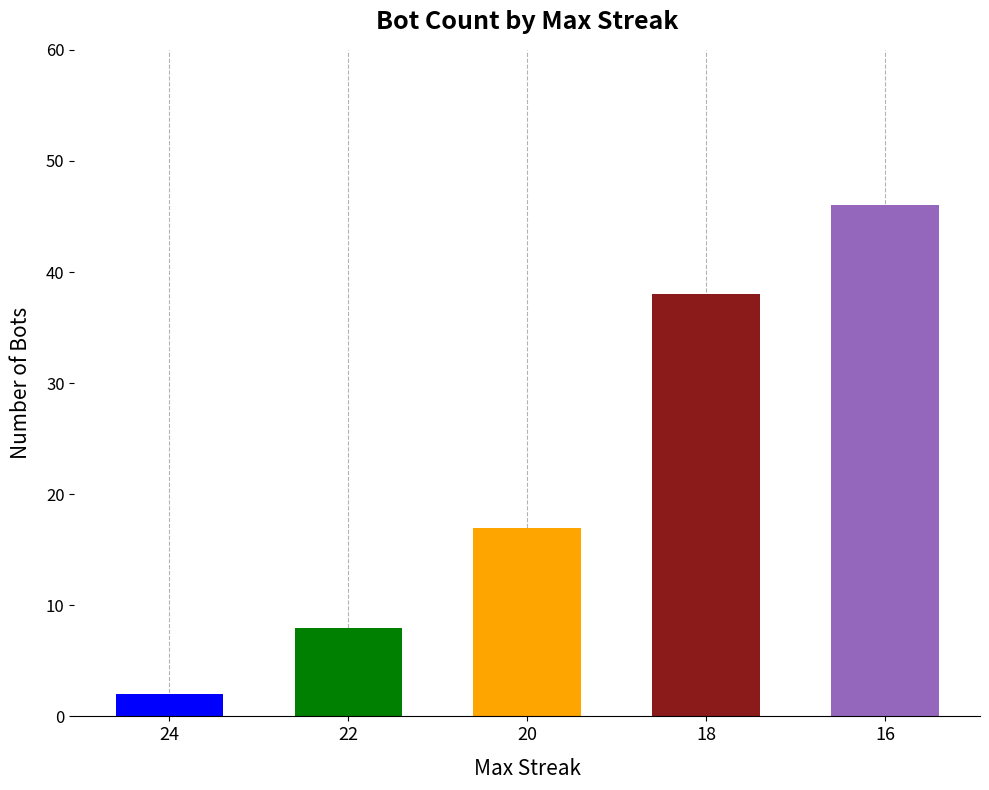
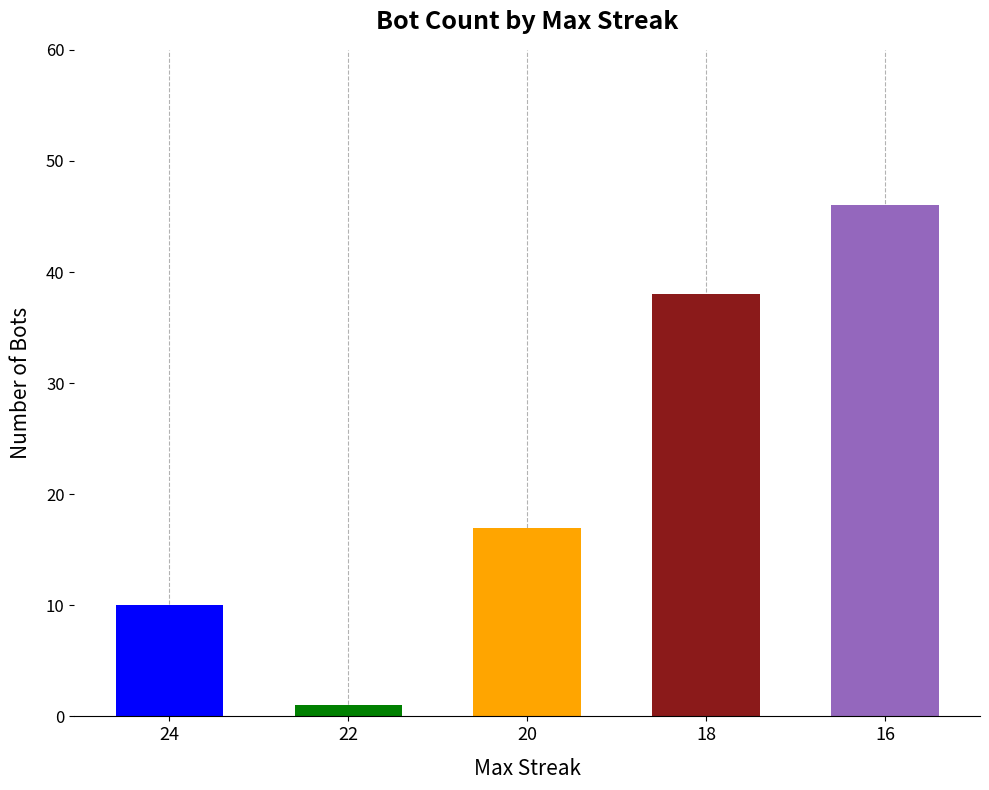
24: 2 -> 10
22: 8 -> 1
